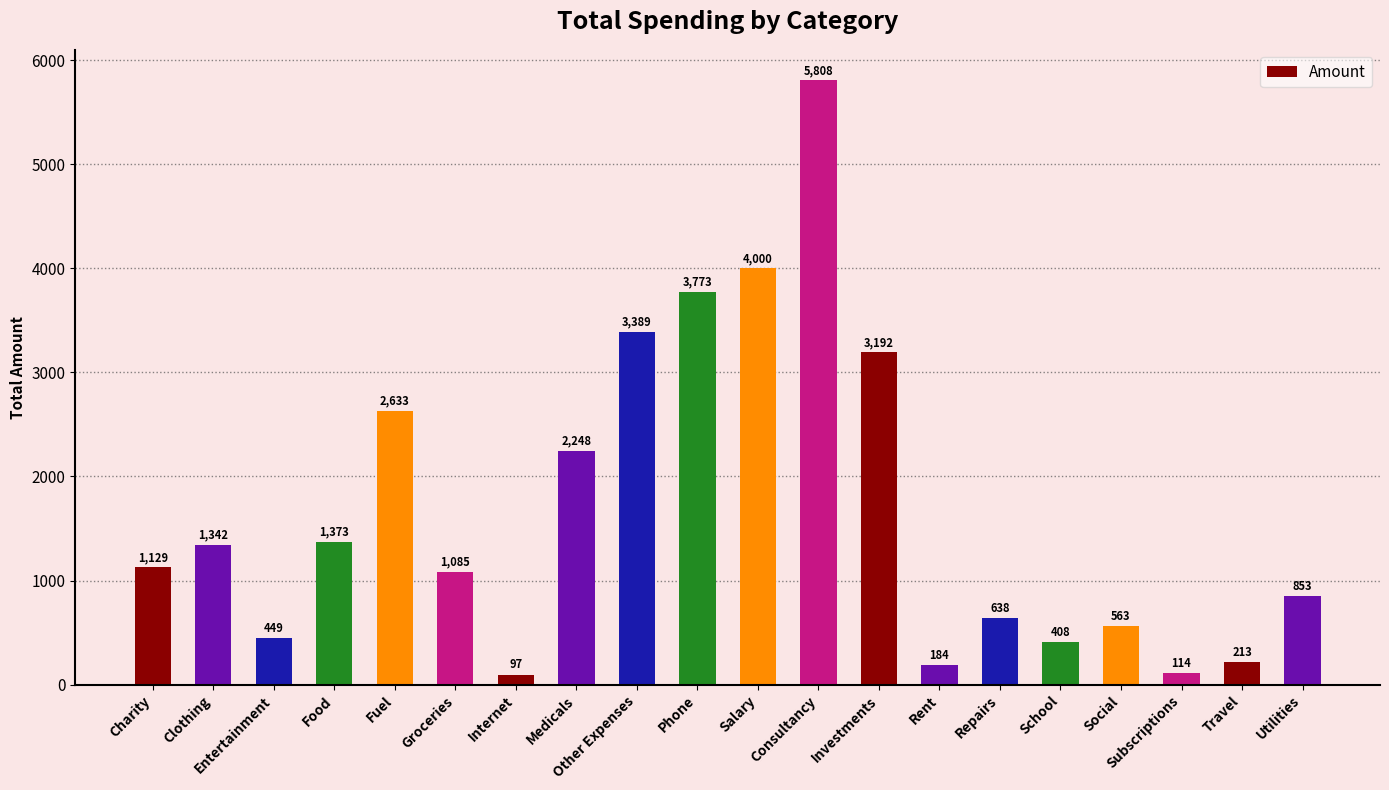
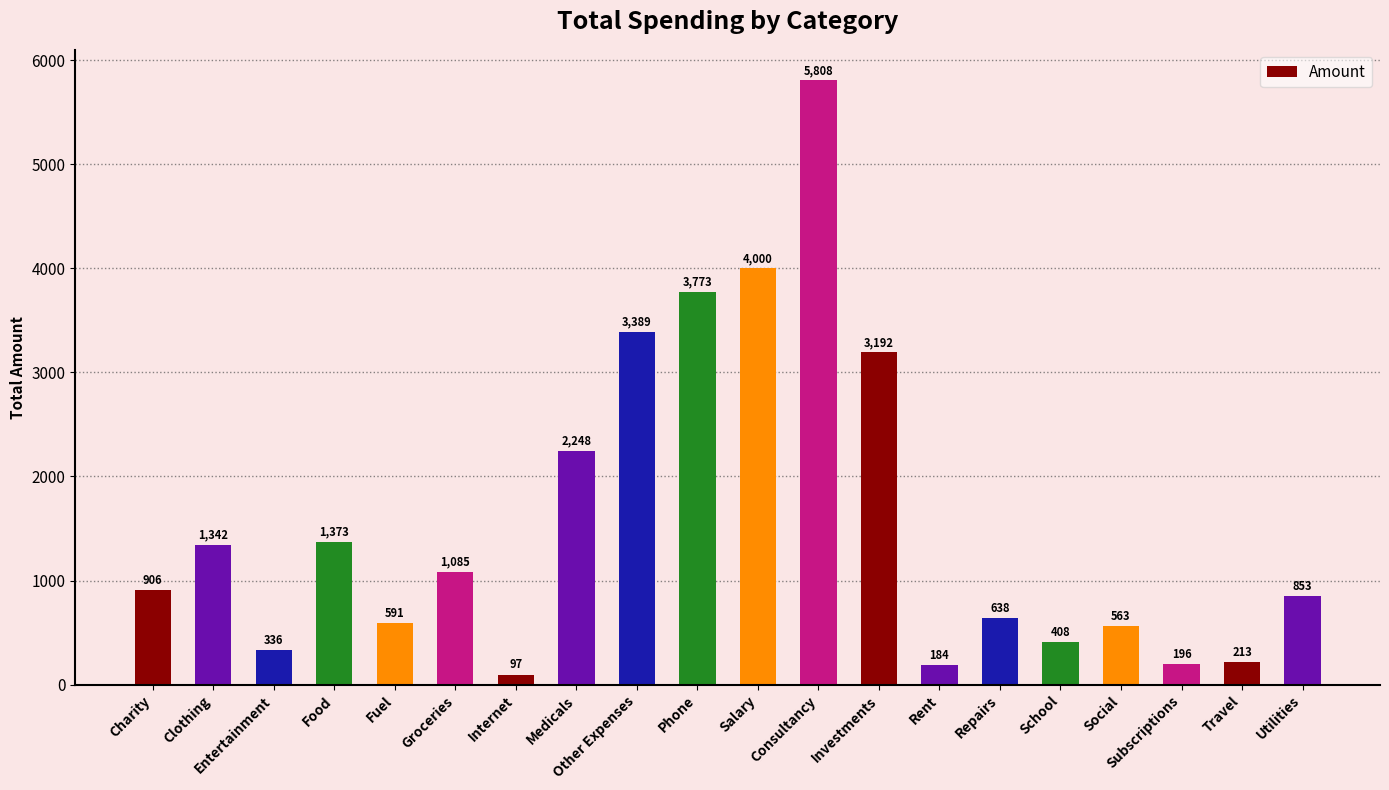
Charity: 1,129 -> 906
Entertainment: 449 -> 336
Fuel: 2,633 -> 591
Subscriptions: 114 -> 196
